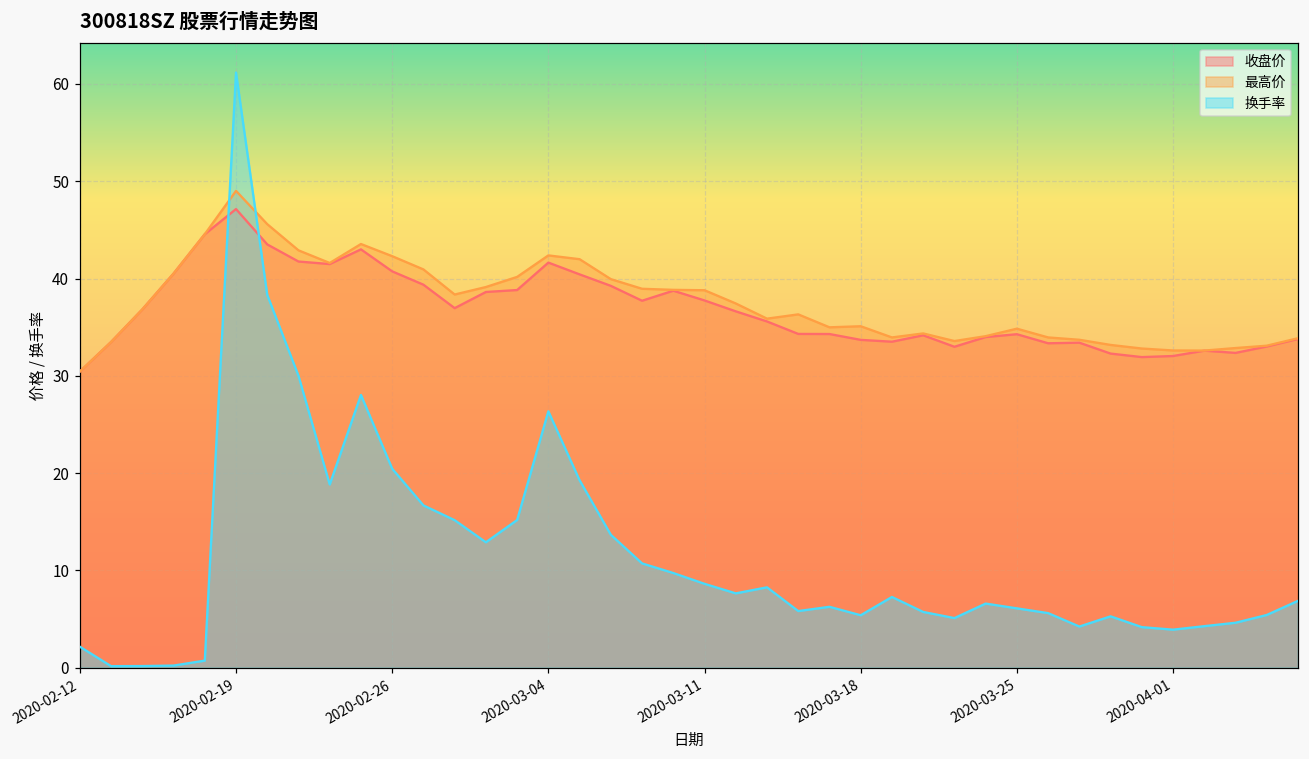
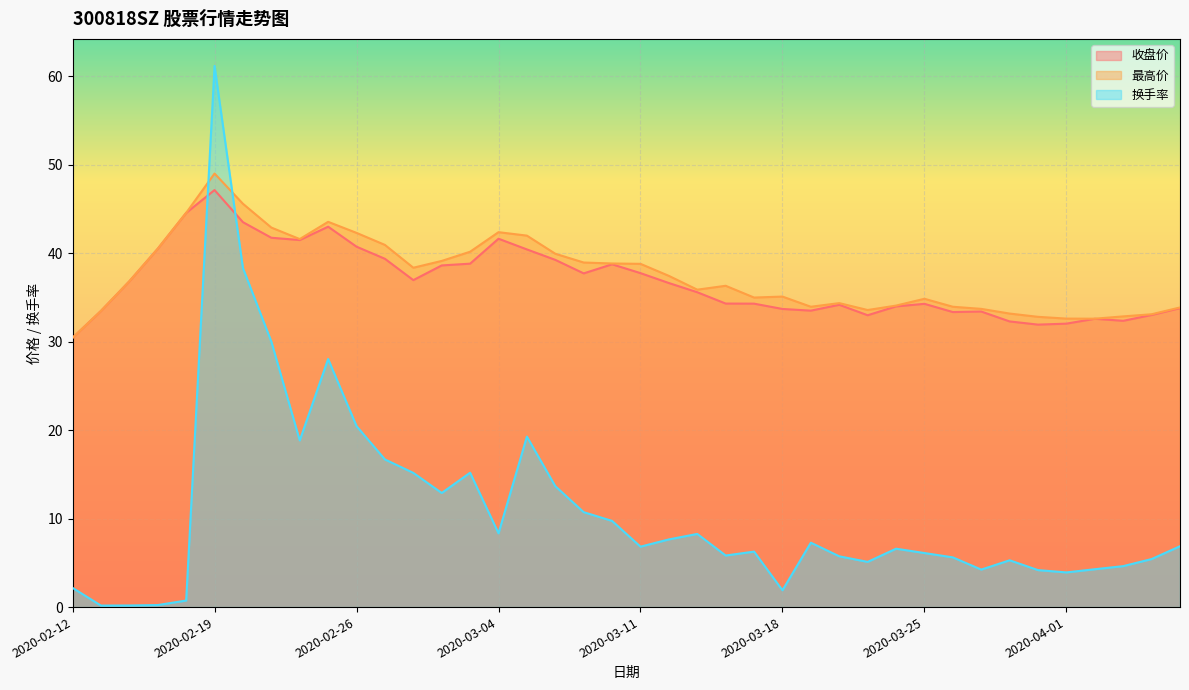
换手率, 2020-03-04: 26 -> 8
换手率, 2020-03-11: 9 -> 7
换手率, 2020-03-18: 5 -> 2
